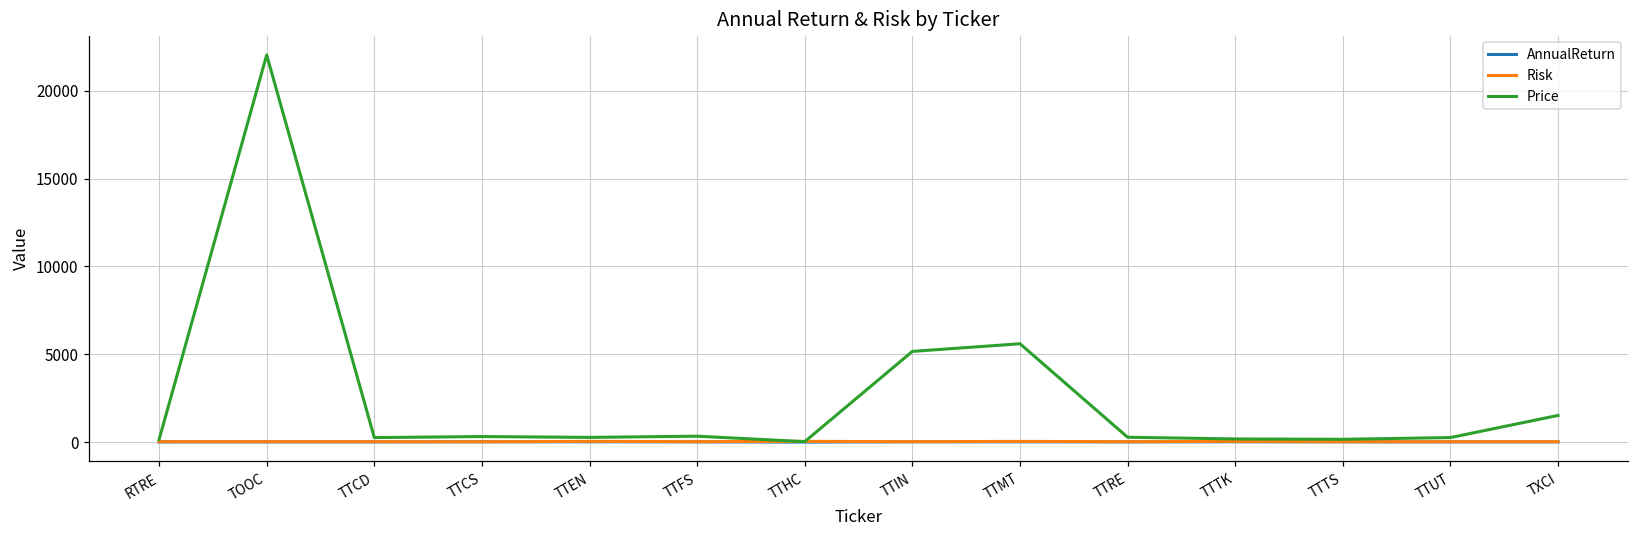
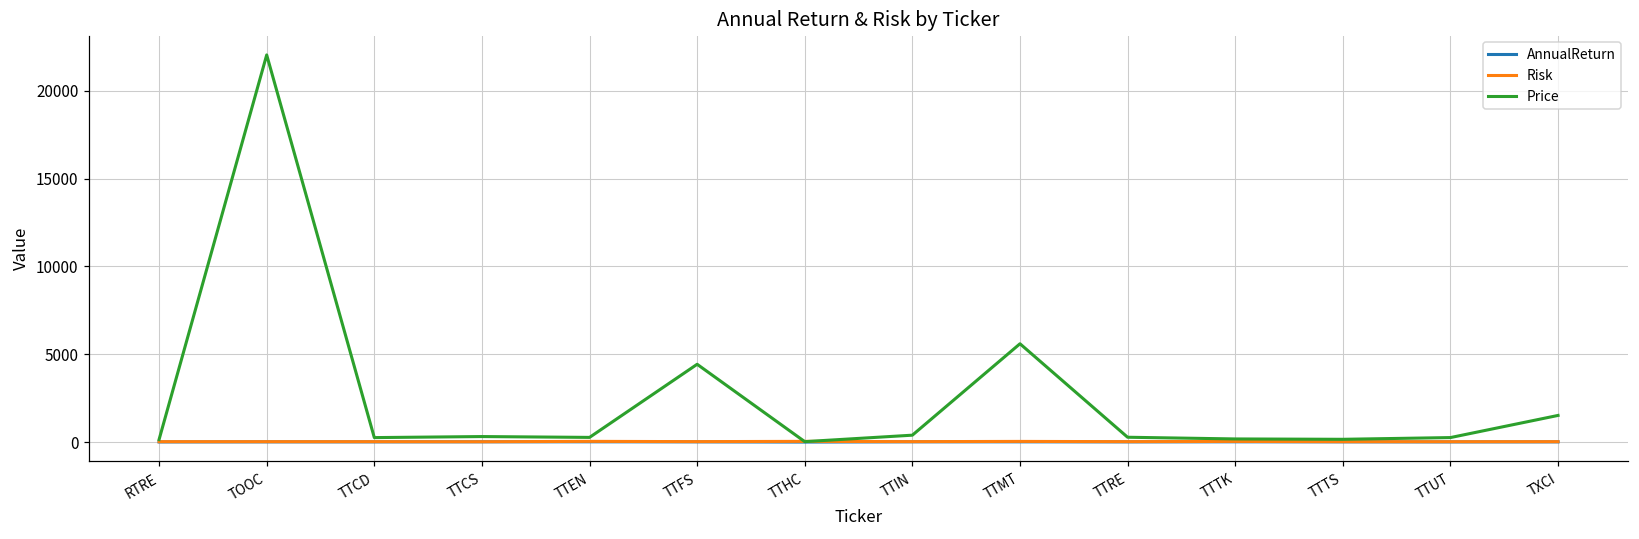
Price, TTFS: 300 -> 4400
Price, TTIN: 5200 -> 400
